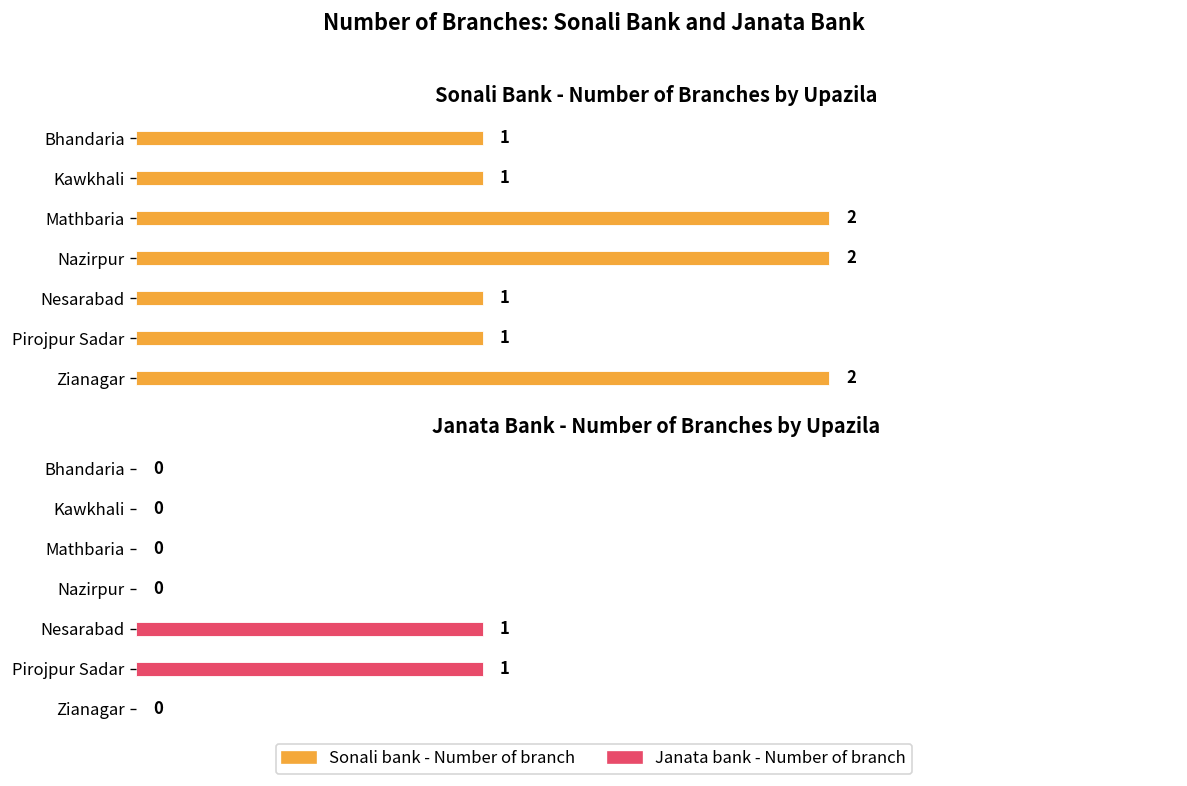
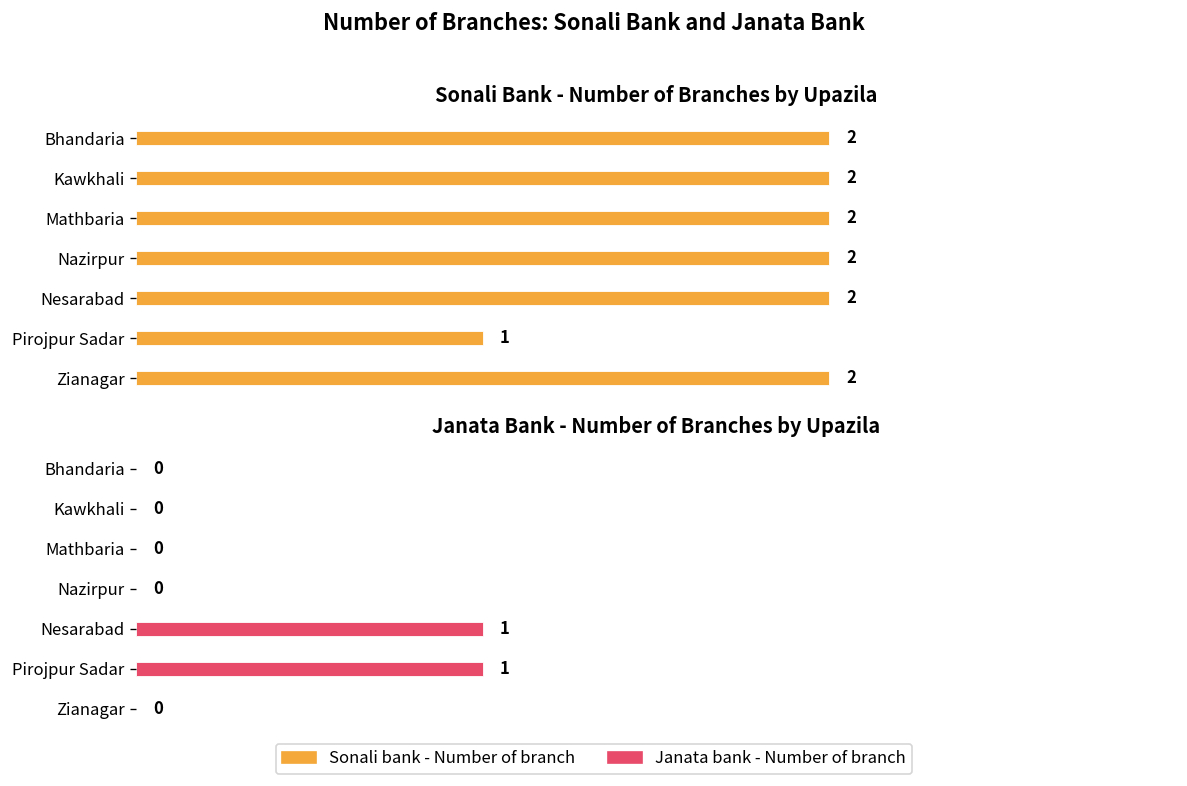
Sonali Bank - Number of Branches by Upazila, Bhandaria: 1 -> 2
Sonali Bank - Number of Branches by Upazila, Kawkhali: 1 -> 2
Sonali Bank - Number of Branches by Upazila, Nesarabad: 1 -> 2
